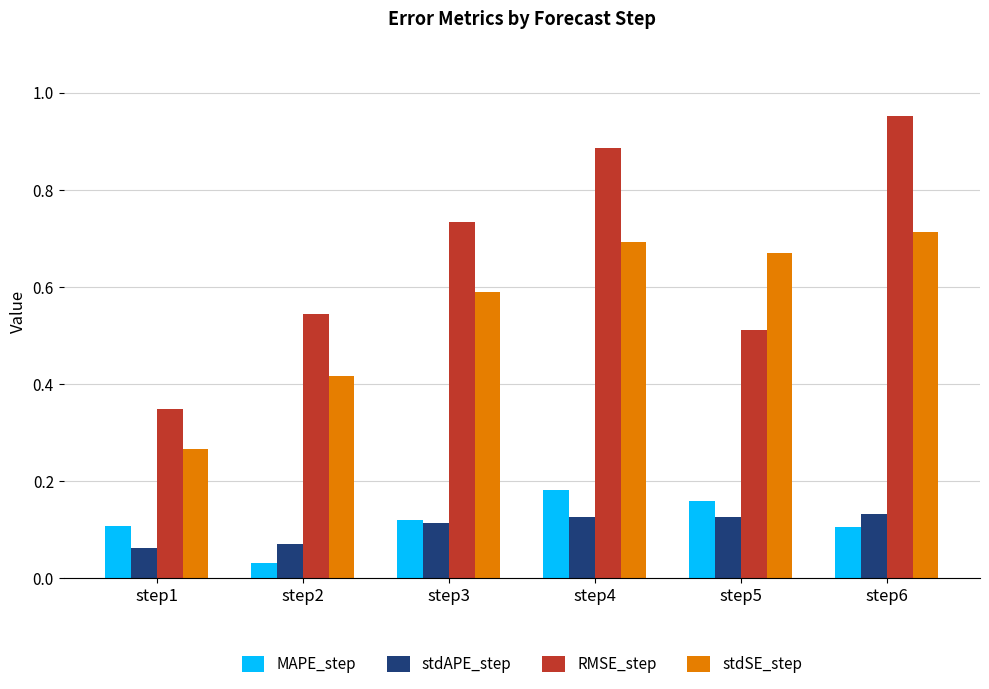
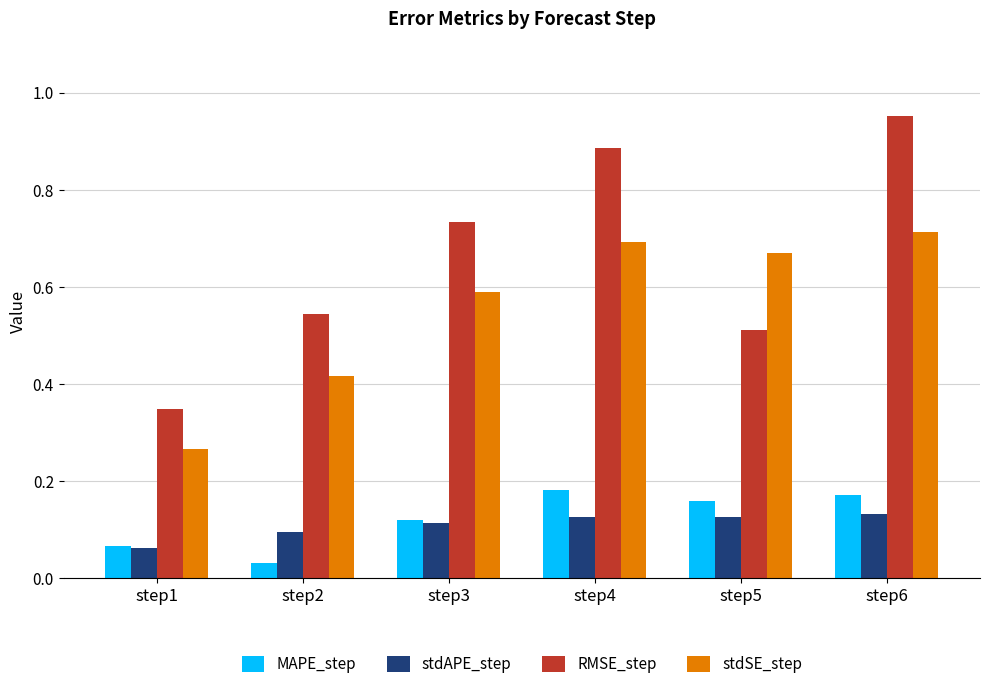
MAPE_step, step1: 0.11 -> 0.07
stdAPE_step, step2: 0.07 -> 0.09
MAPE_step, step6: 0.11 -> 0.17
